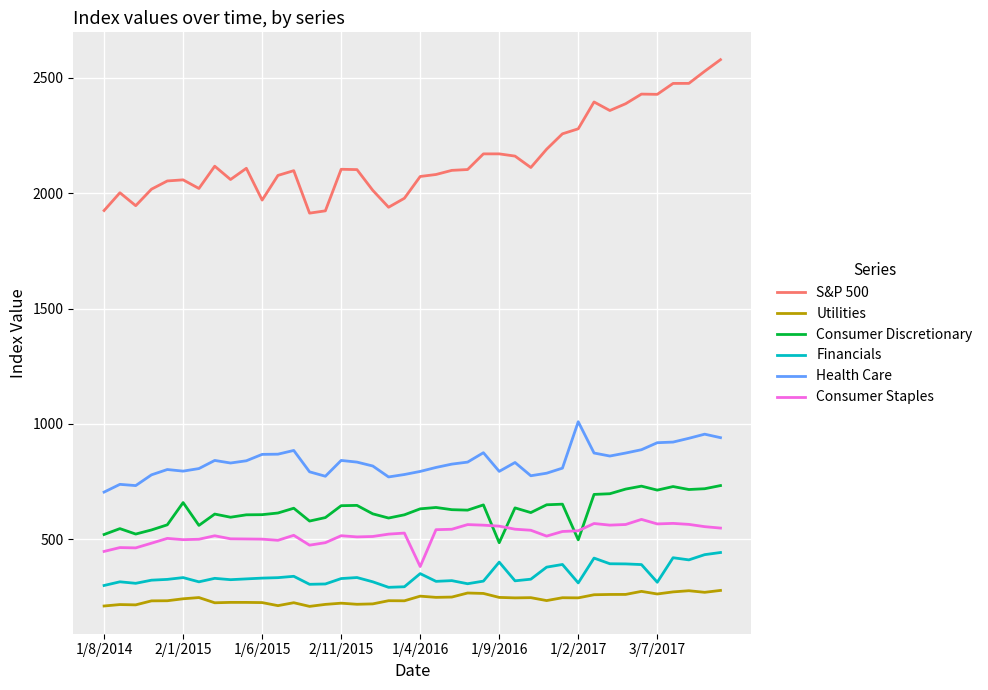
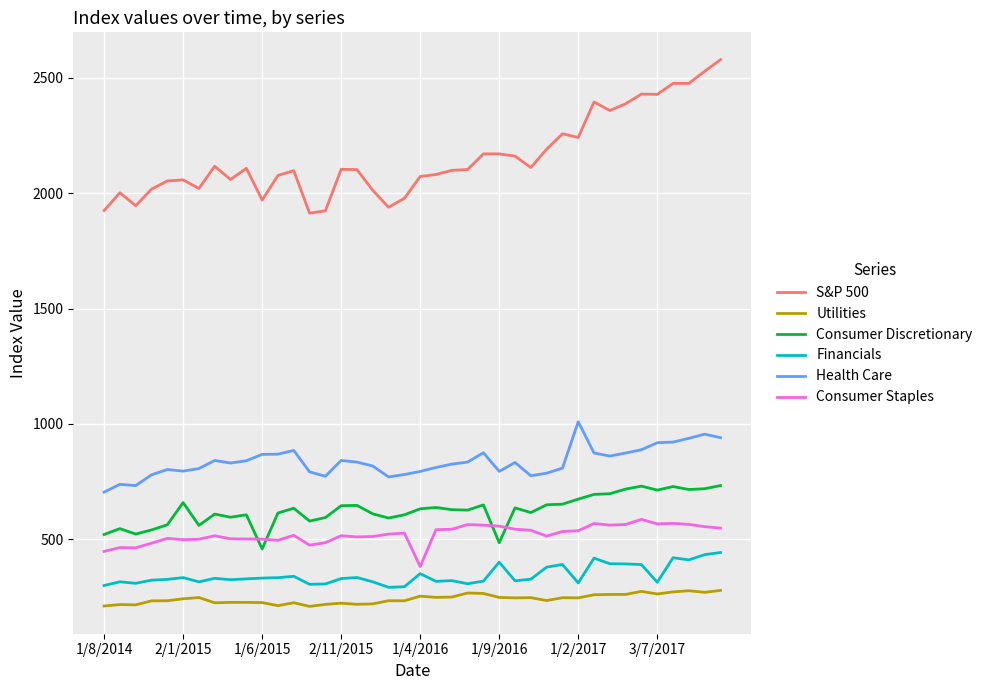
Consumer Discretionary, 1/6/2015: 610 -> 460
S&P 500, 1/2/2017: 2280 -> 2240
Consumer Discretionary, 1/2/2017: 500 -> 670
